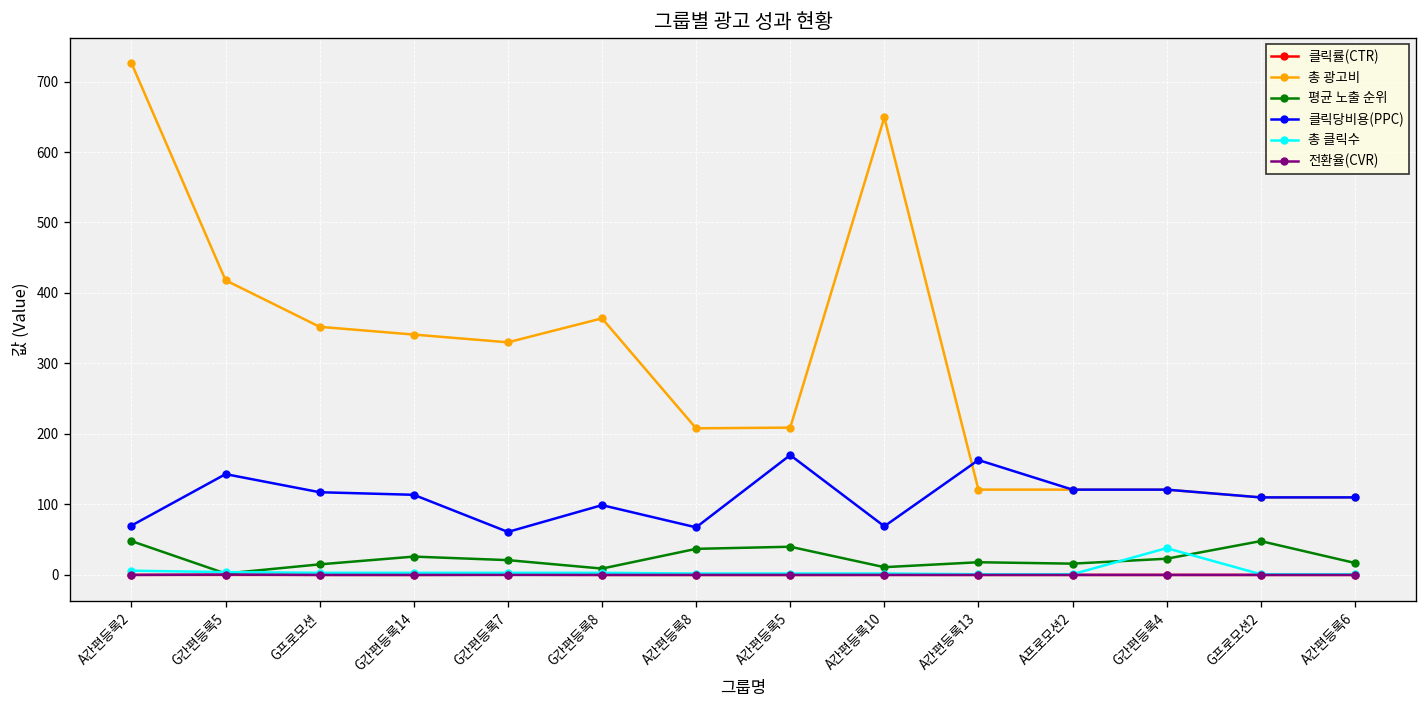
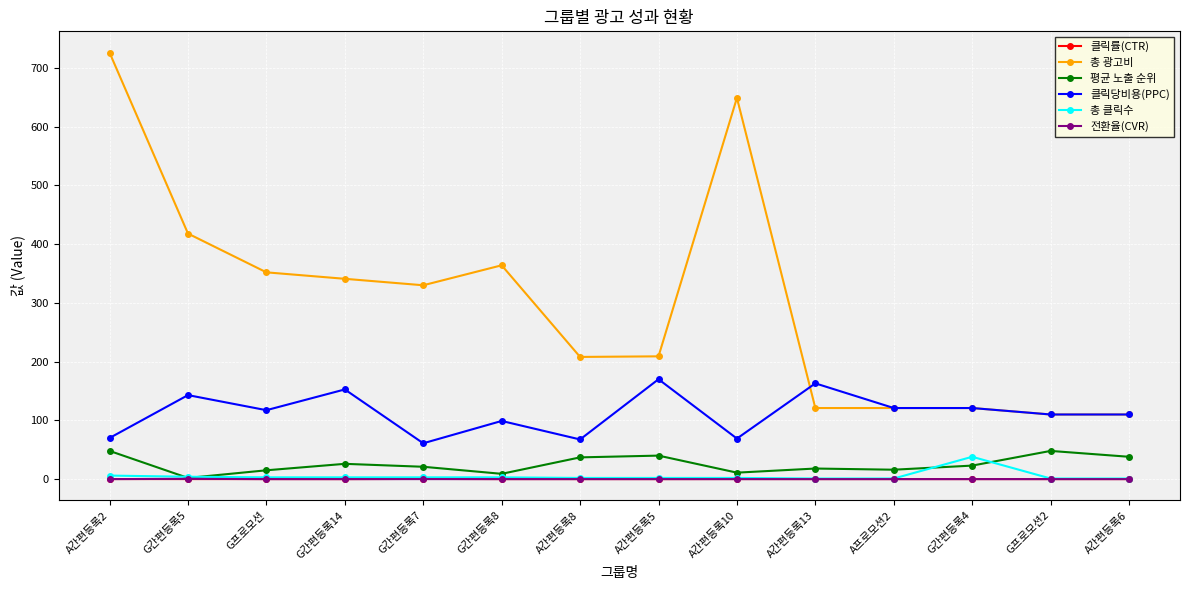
클릭당비용(PPC), G간편등록14: 110 -> 150
평균 노출 순위, A간편등록6: 20 -> 40
